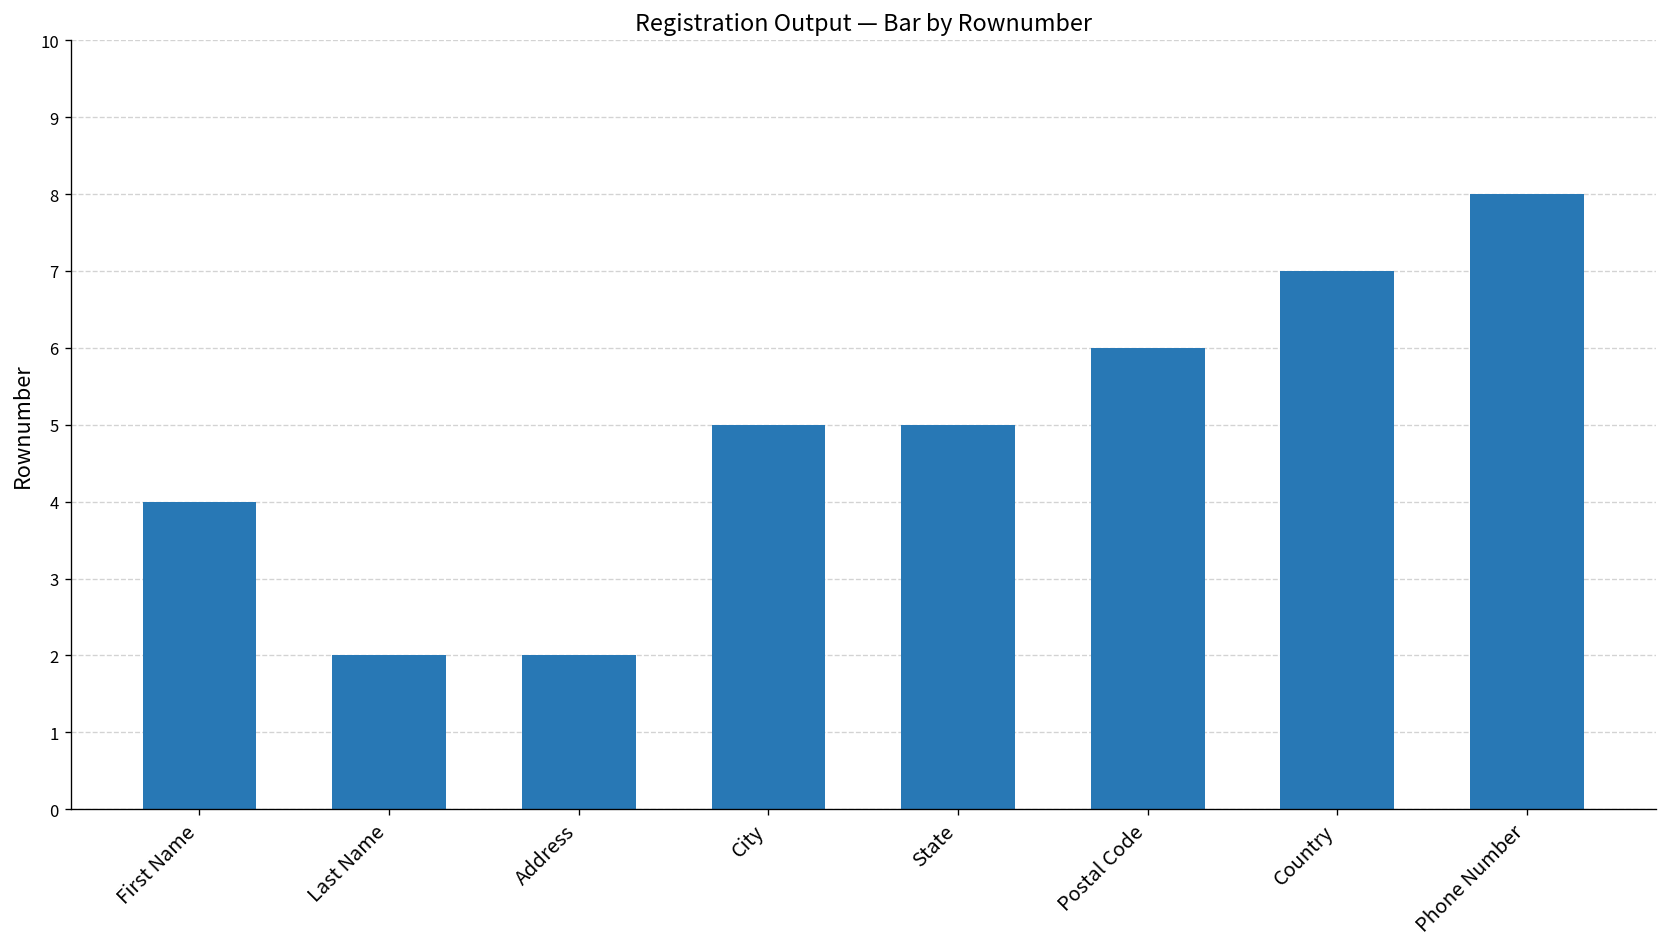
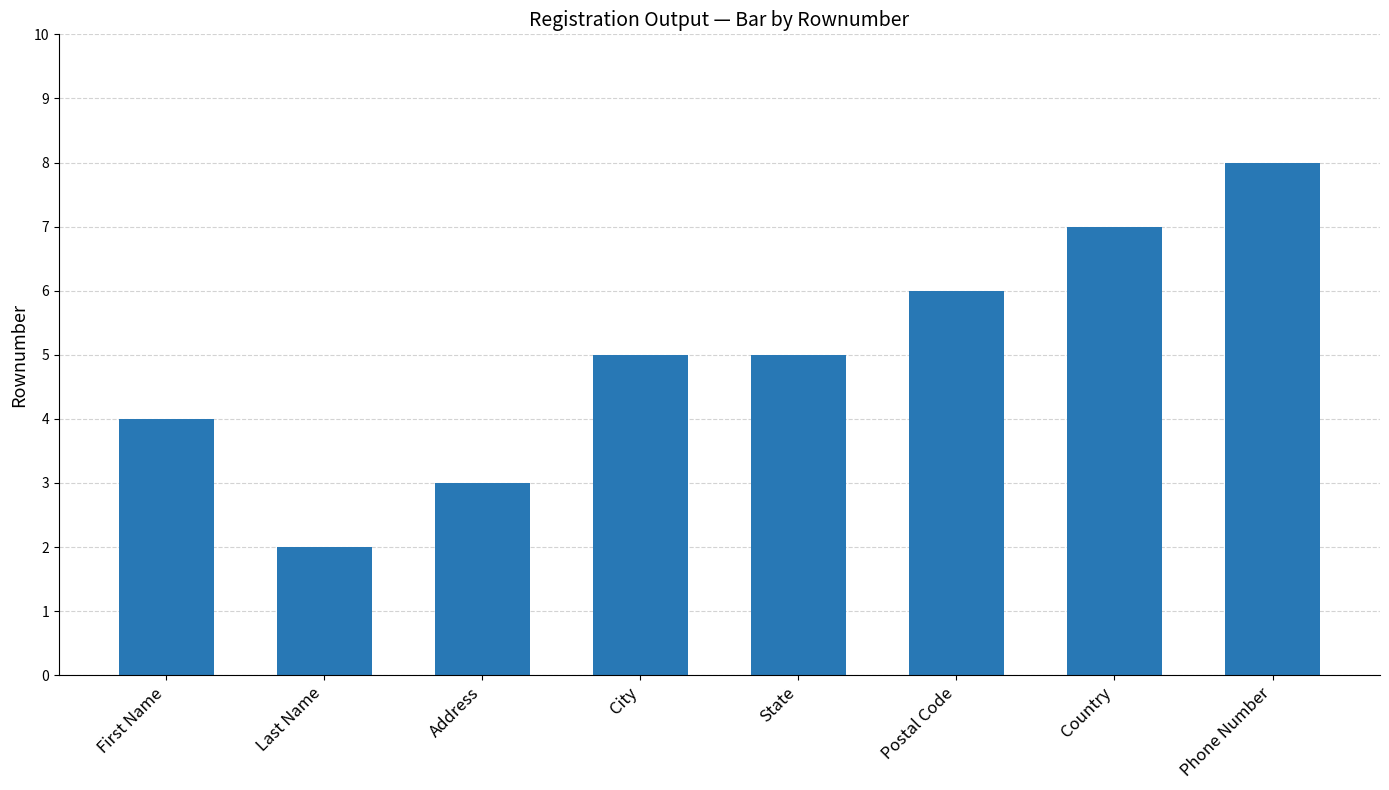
Address: 2 -> 3
